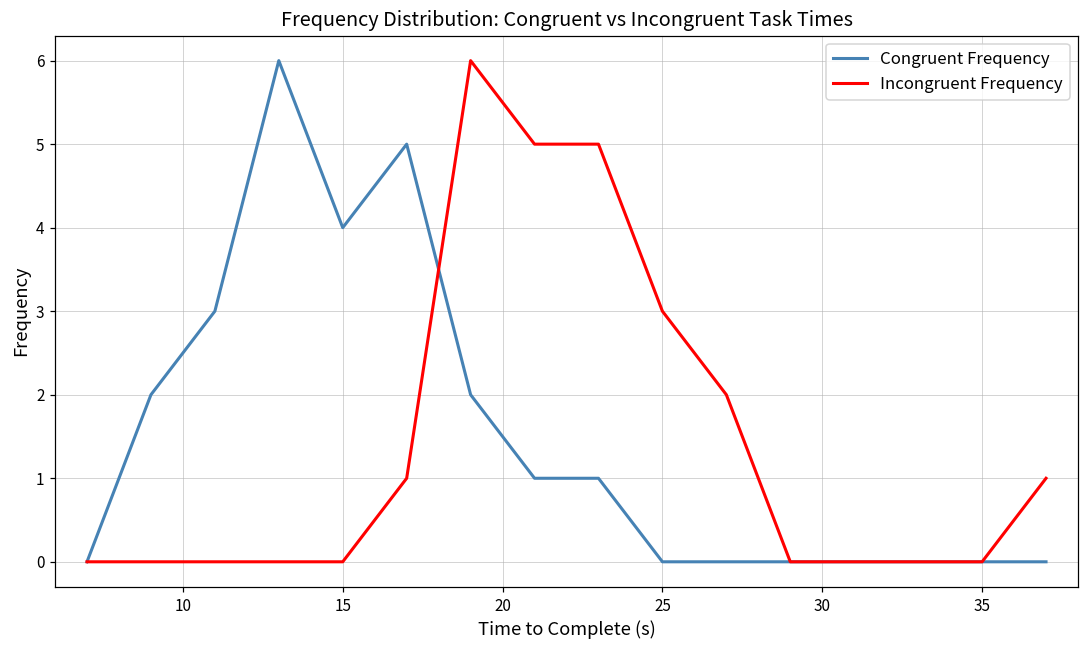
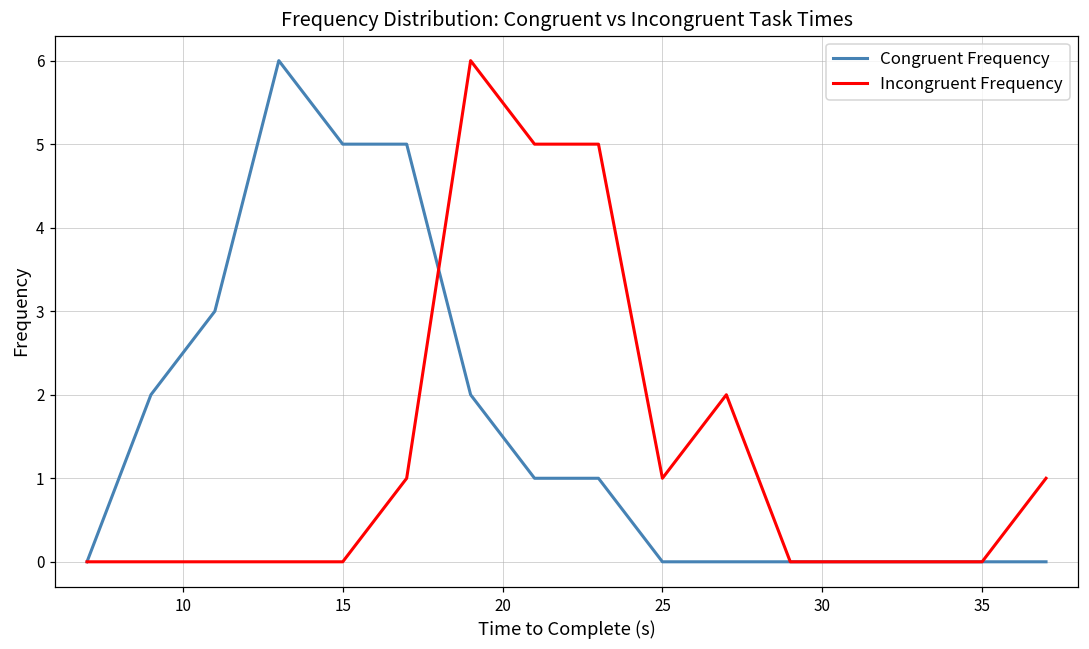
Congruent Frequency, 15: 4 -> 5
Incongruent Frequency, 25: 3 -> 1
